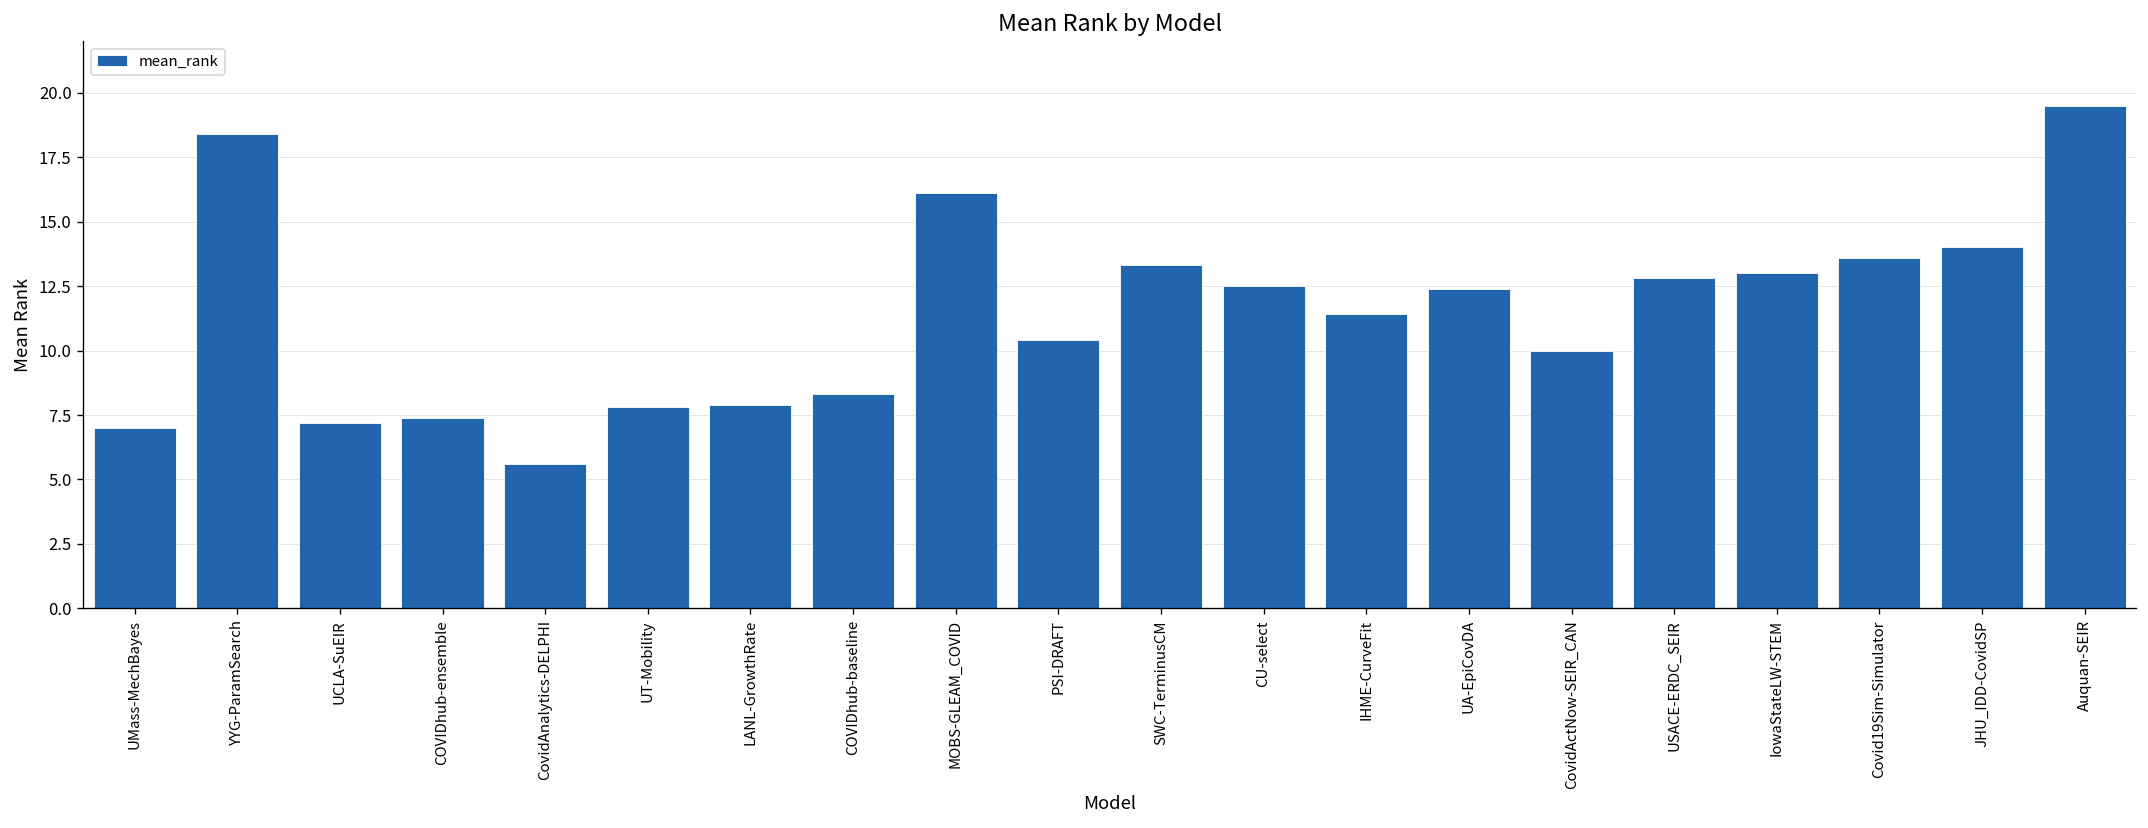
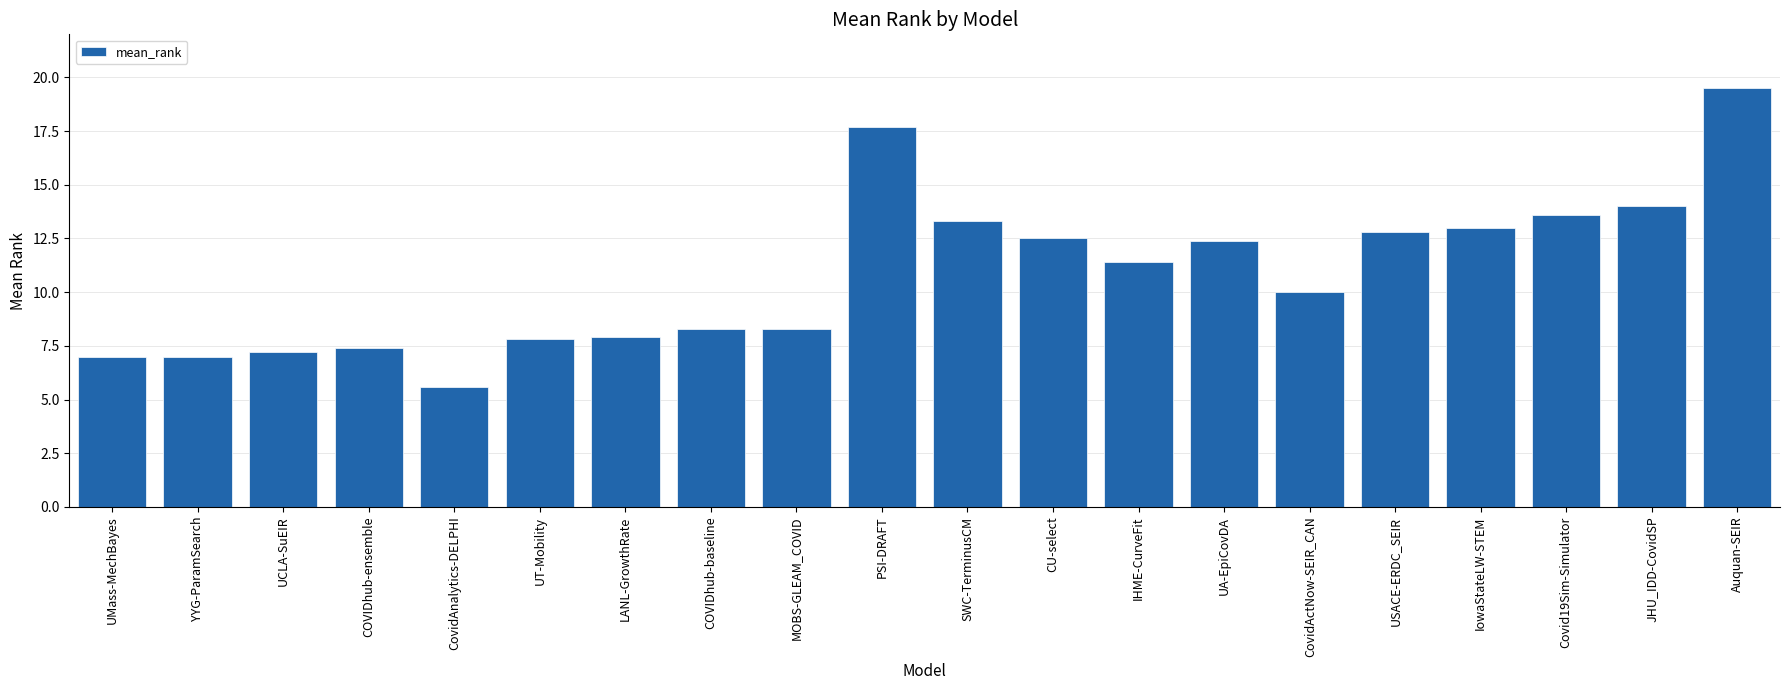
YYG-ParamSearch: 18.4 -> 7.0
MOBS-GLEAM_COVID: 16.1 -> 8.3
PSI-DRAFT: 10.4 -> 17.7
